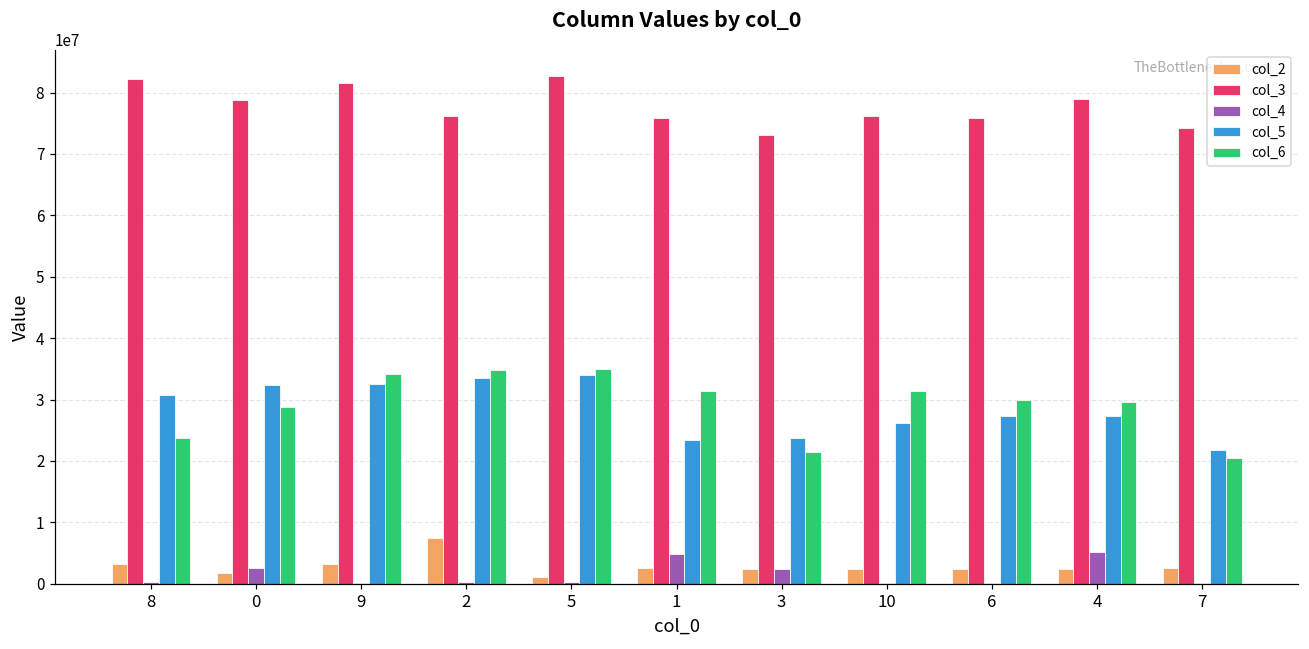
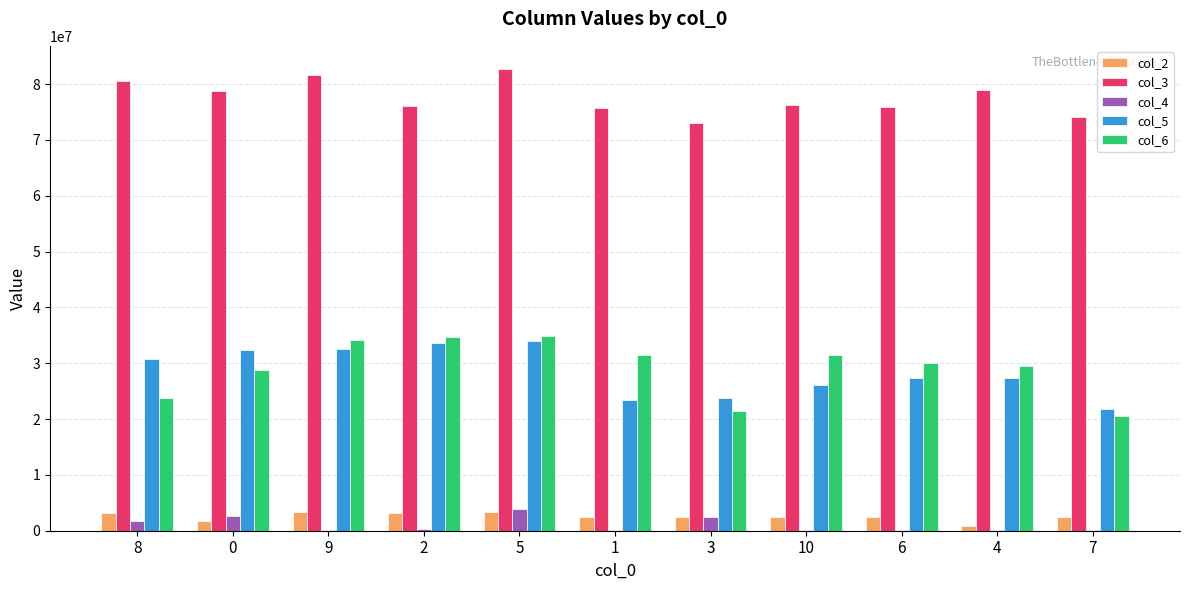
col_3, 8: 82000000 -> 81000000
col_4, 8: 0 -> 2000000
col_2, 2: 7000000 -> 3000000
col_2, 5: 1000000 -> 3000000
col_4, 5: 0 -> 4000000
col_4, 1: 5000000 -> 0
col_2, 4: 2000000 -> 1000000
col_4, 4: 5000000 -> 0
